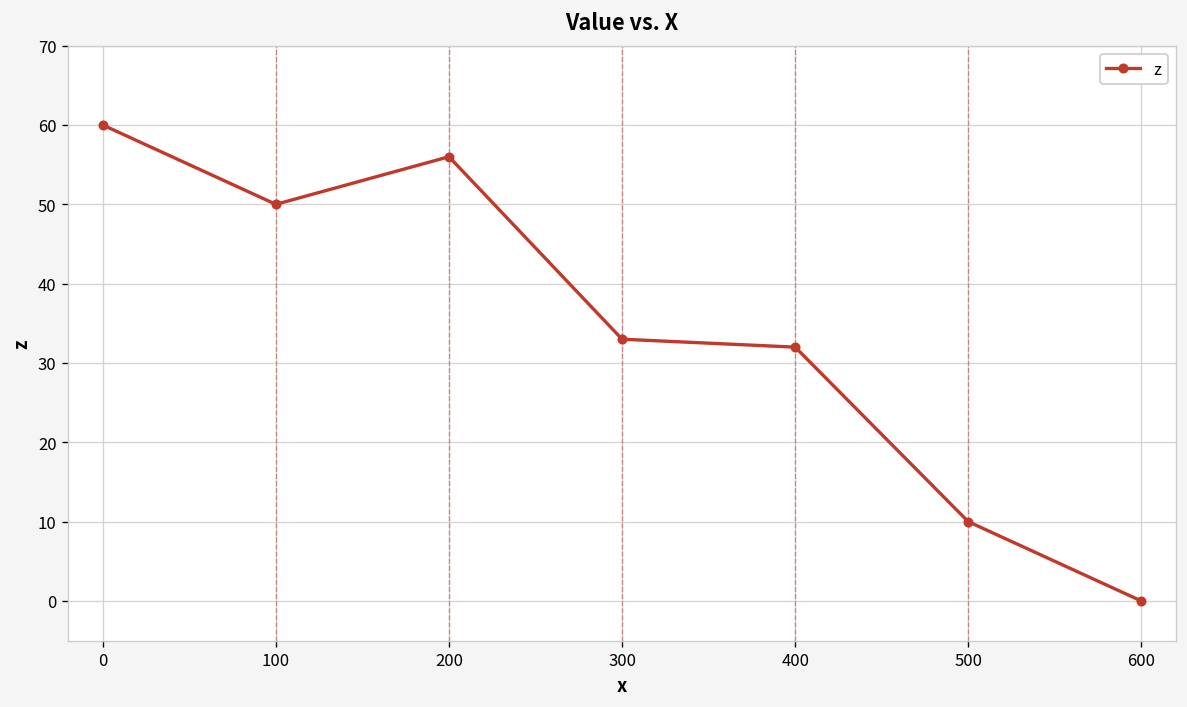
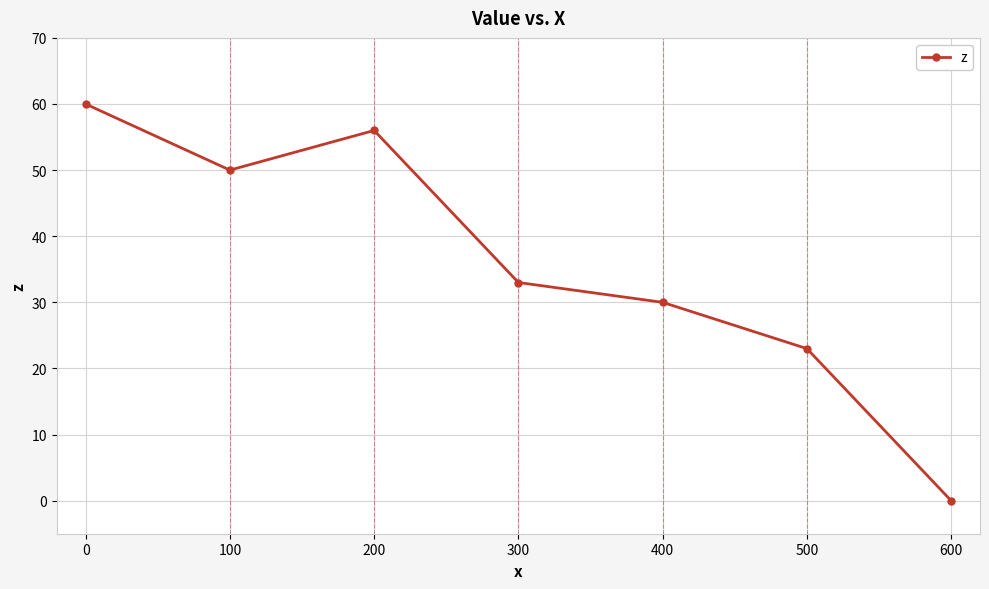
400: 32 -> 30
500: 10 -> 23
